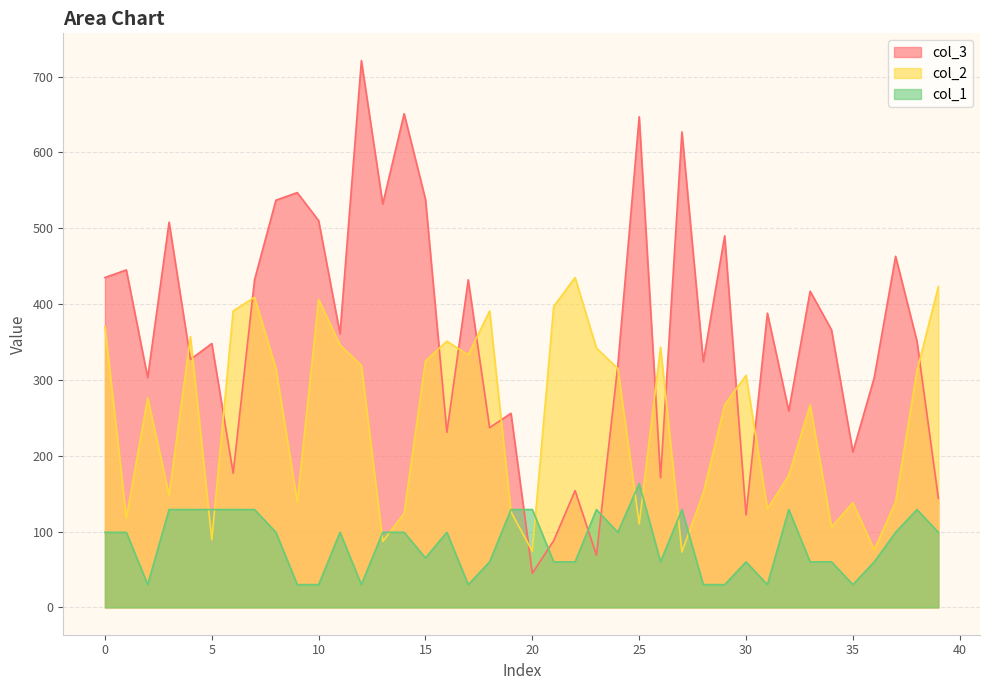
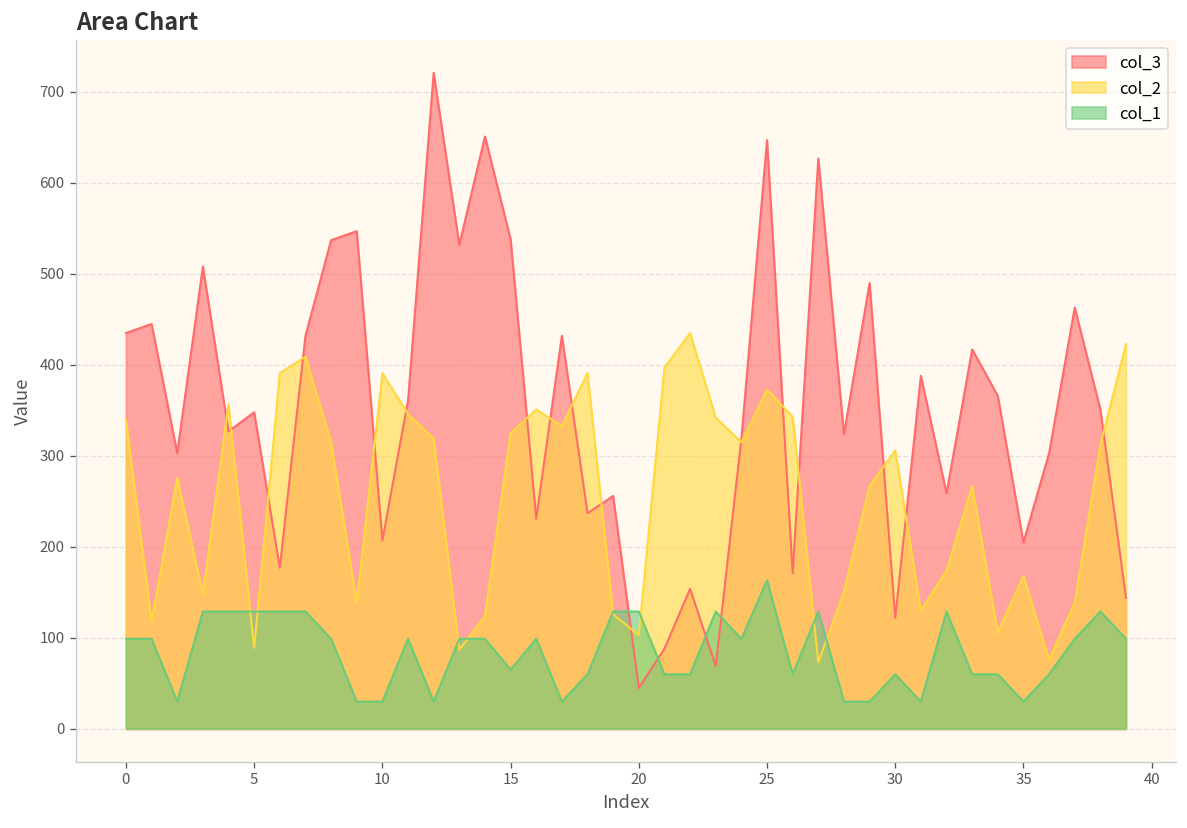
col_2, 0: 370 -> 340
col_3, 10: 510 -> 210
col_2, 10: 410 -> 390
col_2, 20: 70 -> 100
col_2, 25: 110 -> 370
col_2, 35: 140 -> 170
